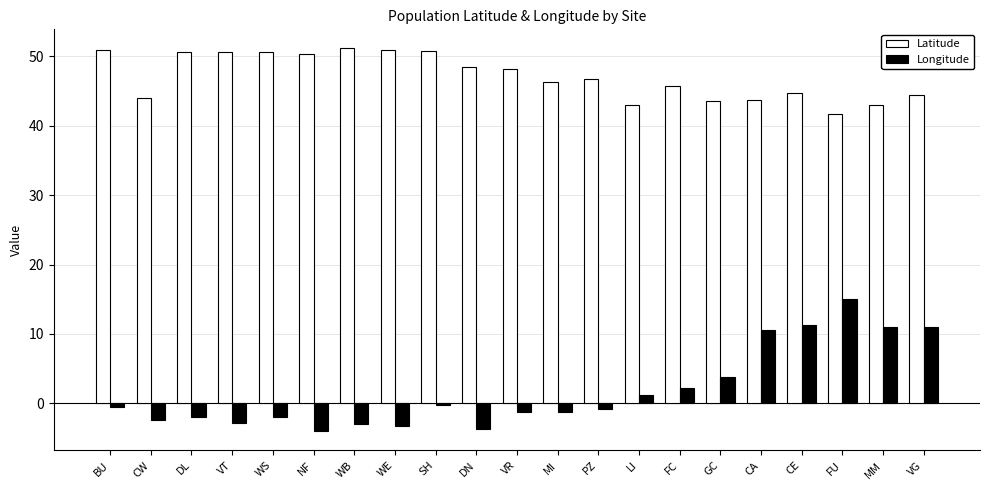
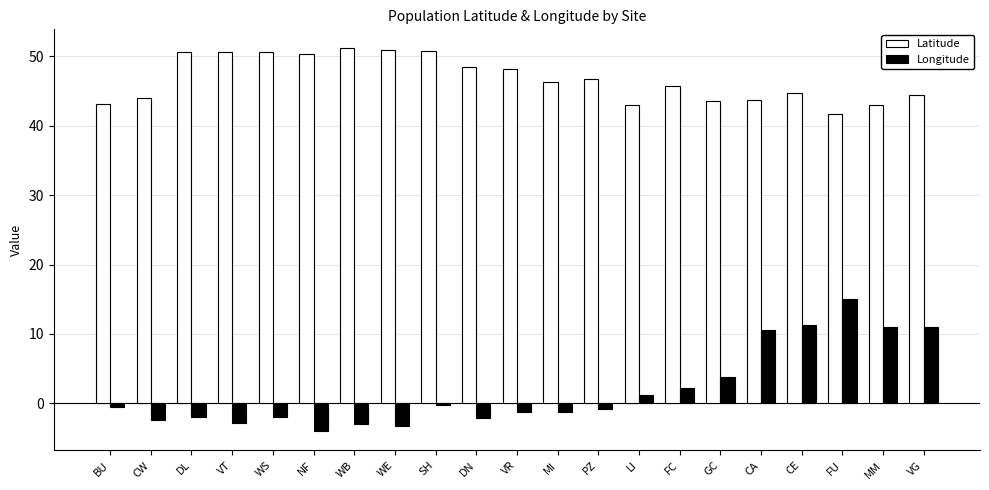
Latitude, BU: 51 -> 43
Longitude, DN: -4 -> -2
